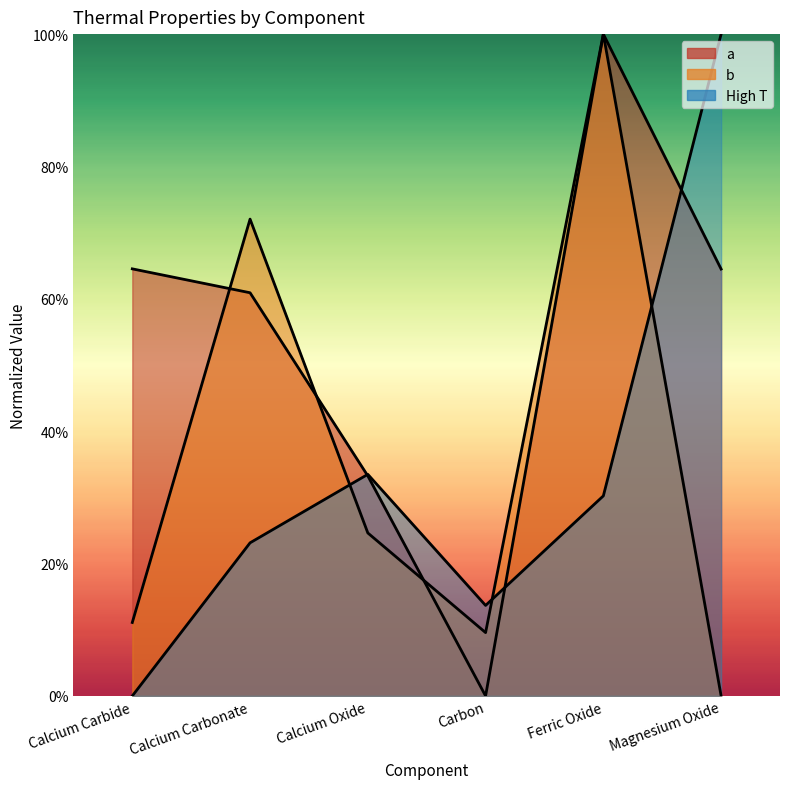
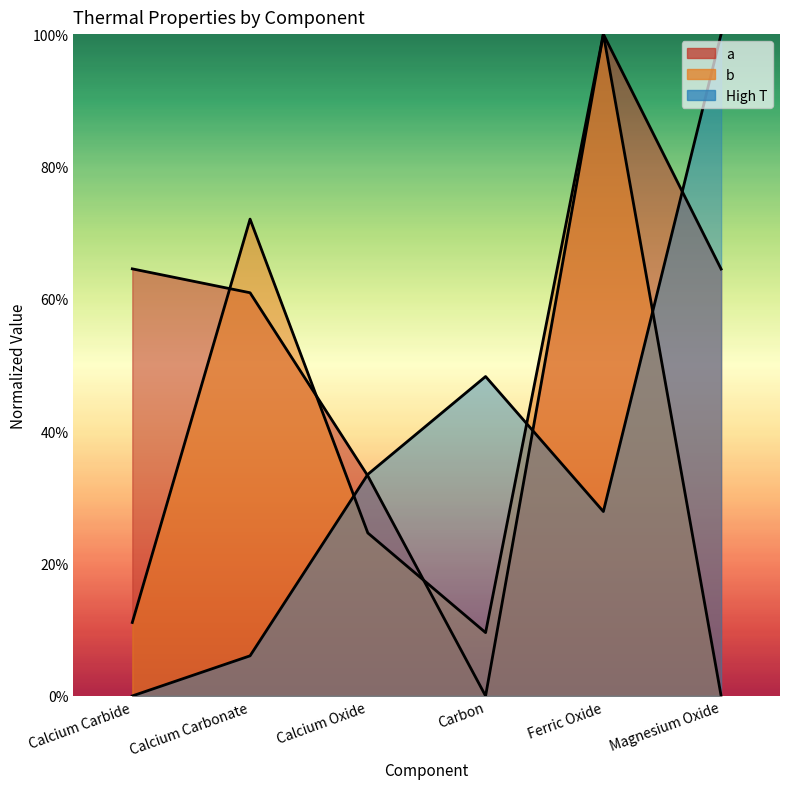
High T, Calcium Carbonate: 23% -> 6%
High T, Carbon: 14% -> 48%
High T, Ferric Oxide: 30% -> 28%
